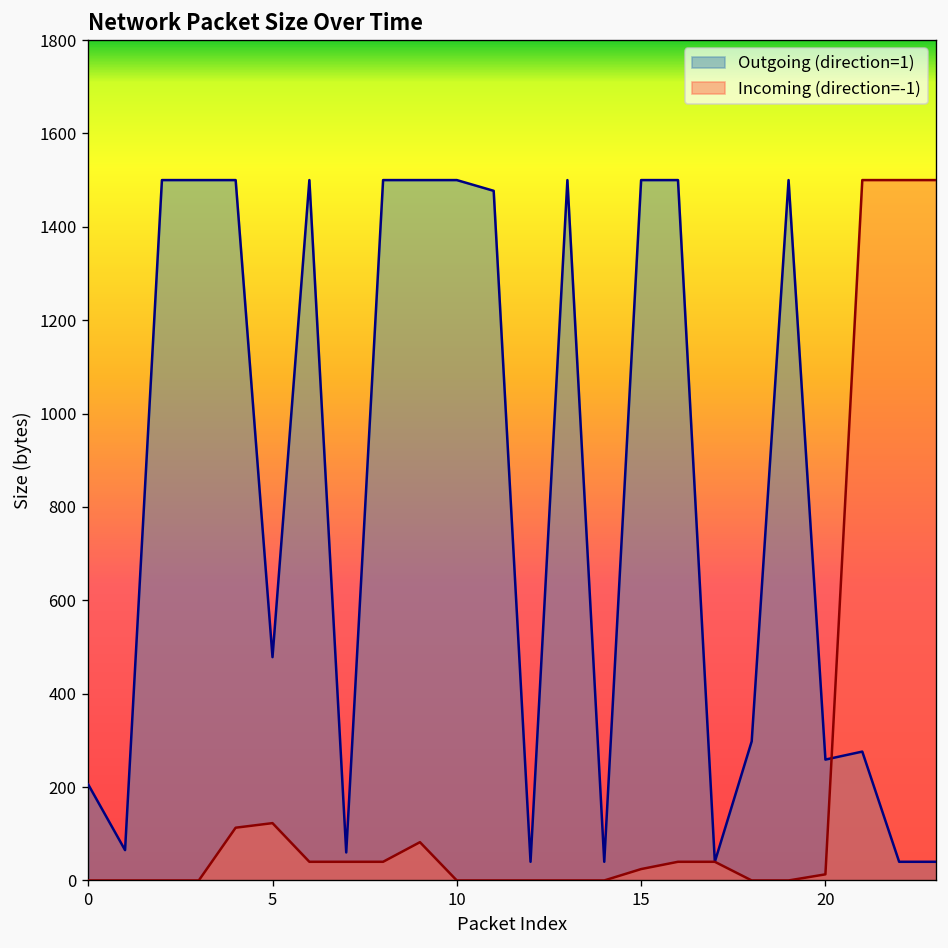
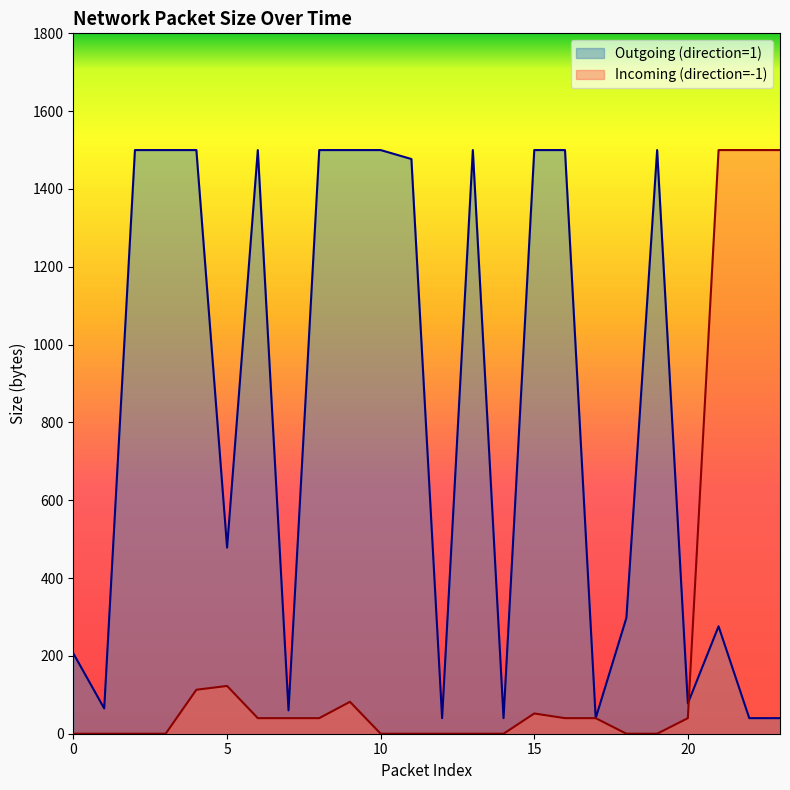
Incoming (direction=-1), 15: 20 -> 50
Outgoing (direction=1), 20: 260 -> 80
Incoming (direction=-1), 20: 10 -> 40
